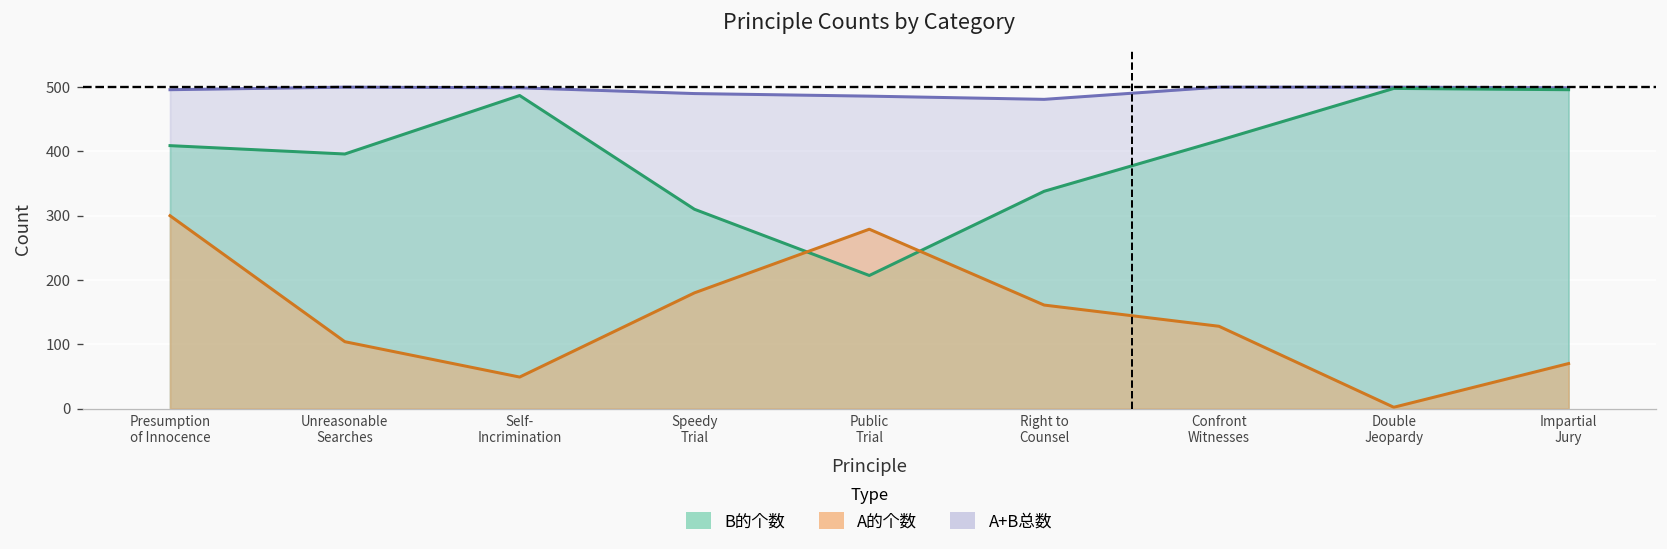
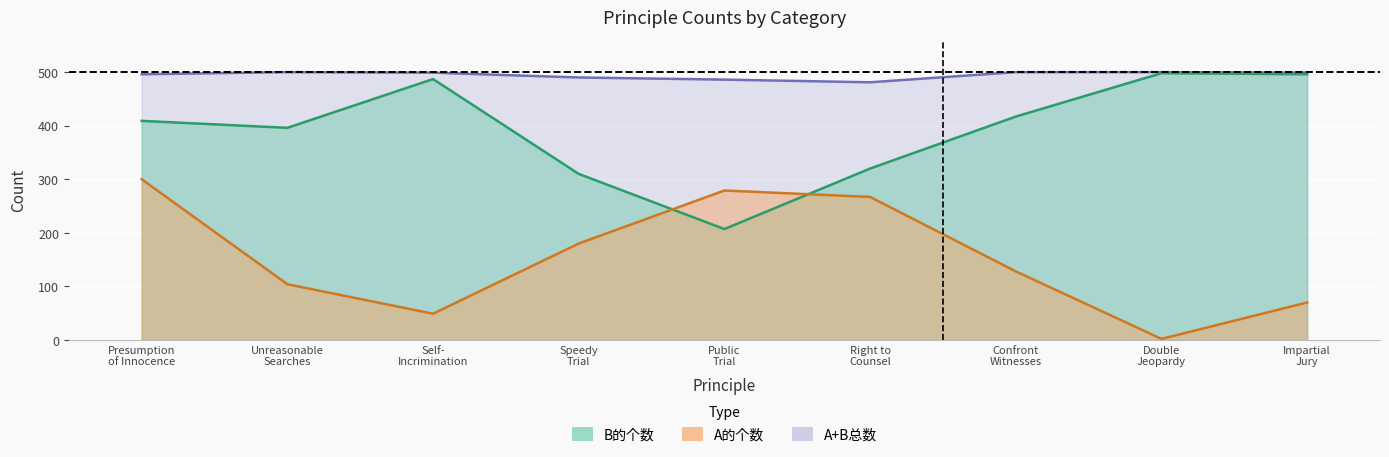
B的个数, Right to Counsel: 340 -> 320
A的个数, Right to Counsel: 160 -> 270
